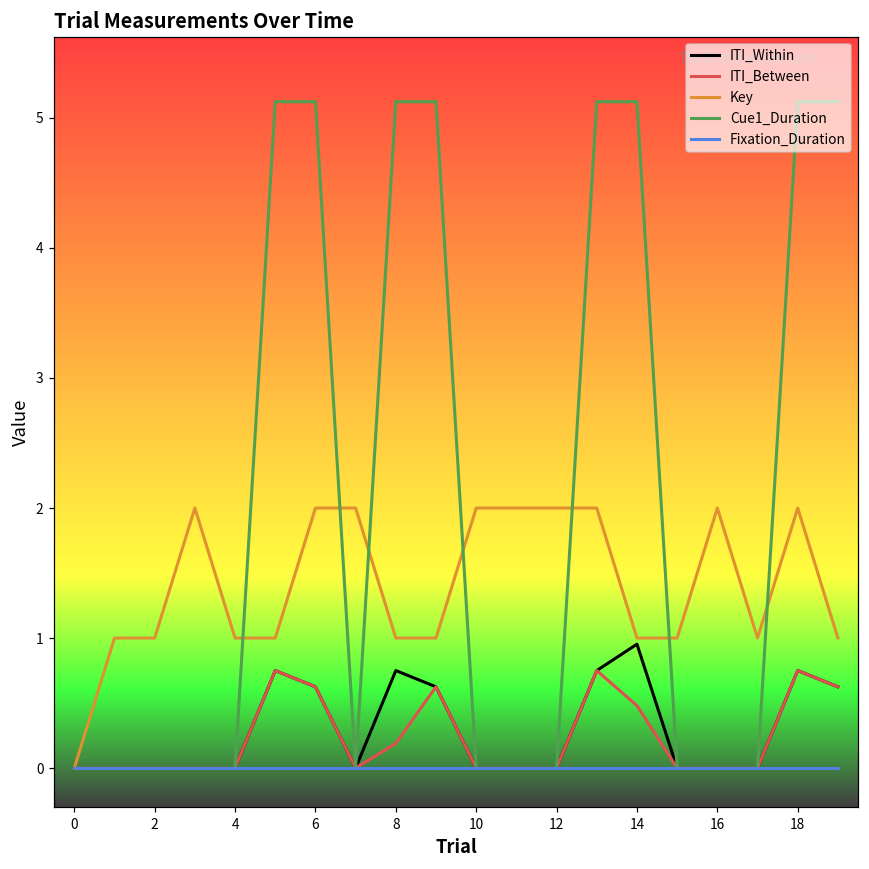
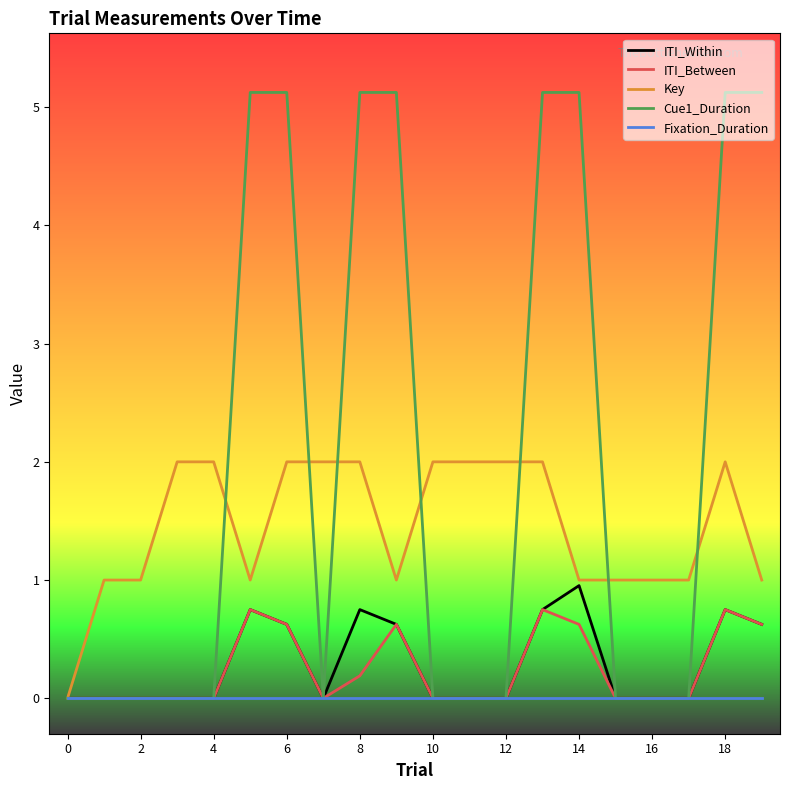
Key, 4: 1 -> 2
Key, 8: 1 -> 2
ITI_Between, 14: 0.48 -> 0.63
Key, 16: 2 -> 1
